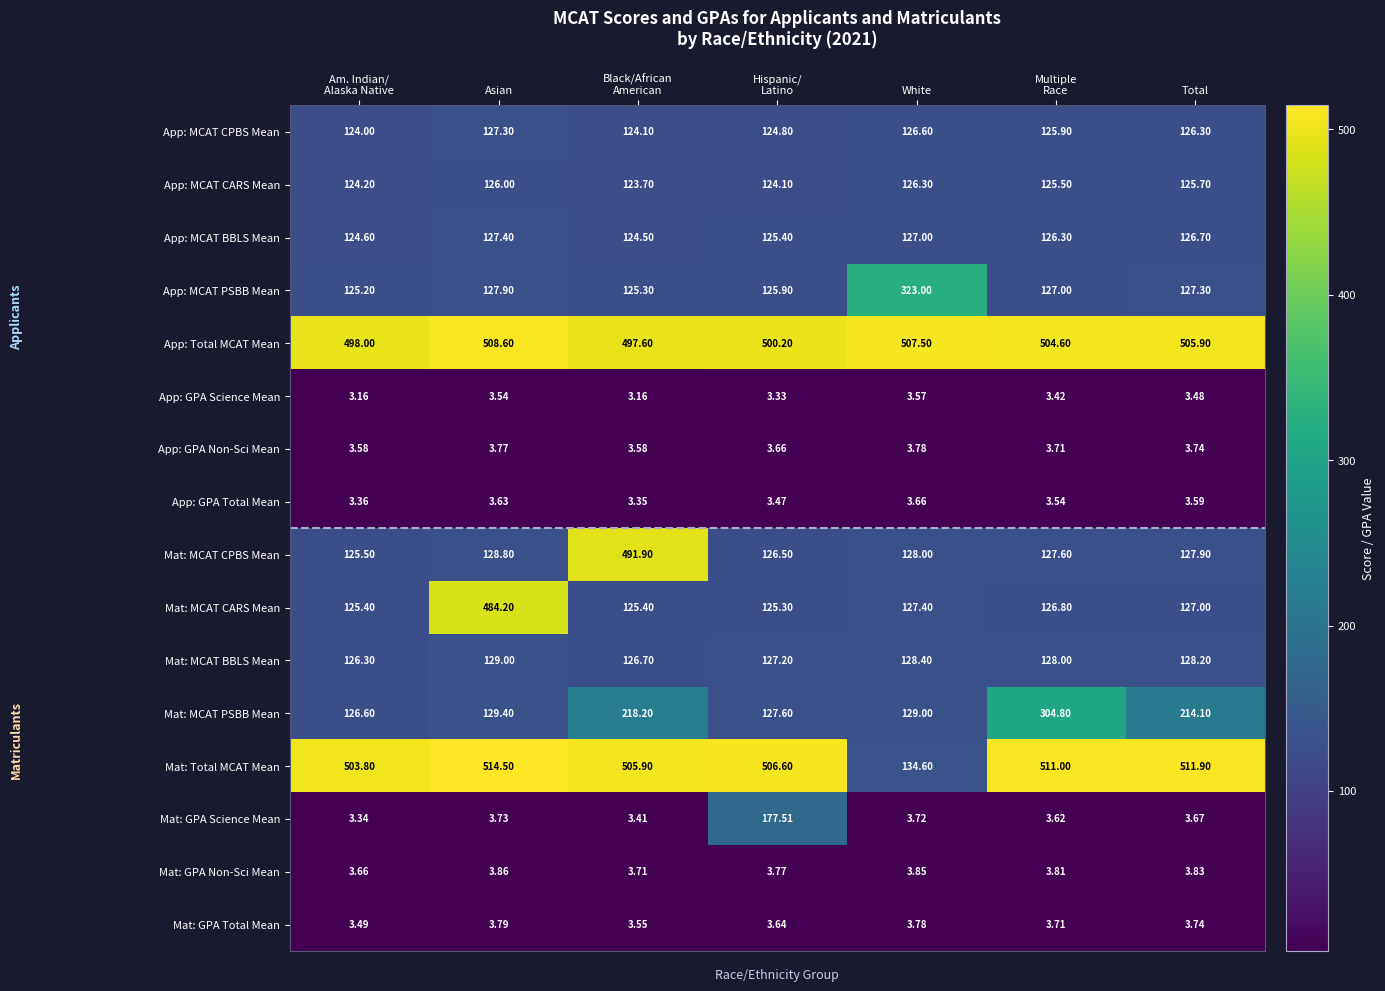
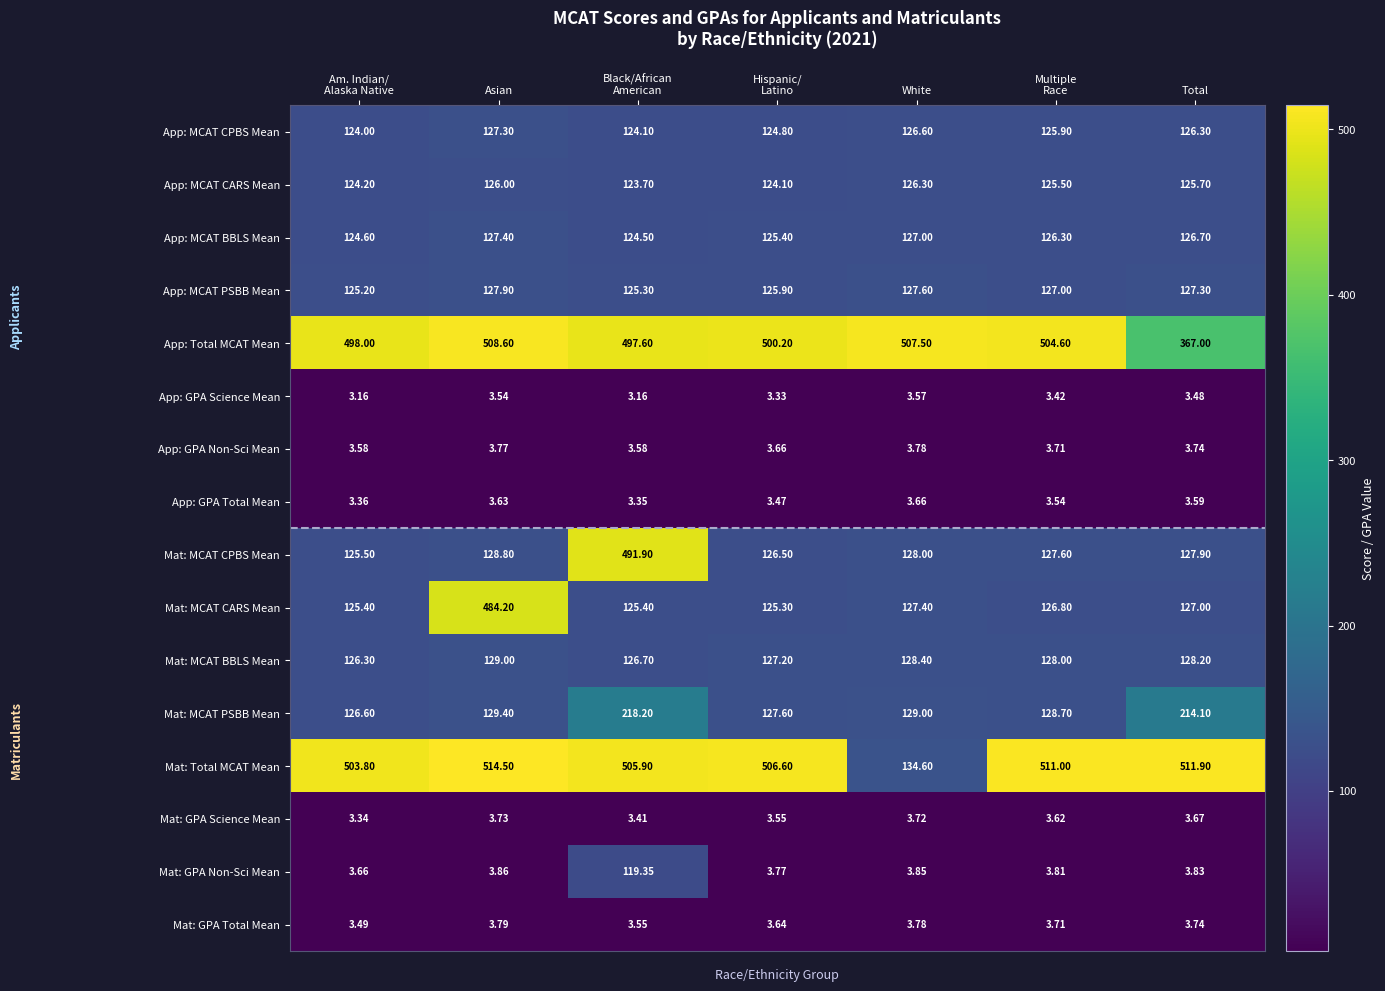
App: MCAT PSBB Mean, White: 323.00 -> 127.60
App: Total MCAT Mean, Total: 505.90 -> 367.00
Mat: MCAT PSBB Mean, Multiple Race: 304.80 -> 128.70
Mat: GPA Science Mean, Hispanic/ Latino: 177.51 -> 3.55
Mat: GPA Non-Sci Mean, Black/African American: 3.71 -> 119.35
